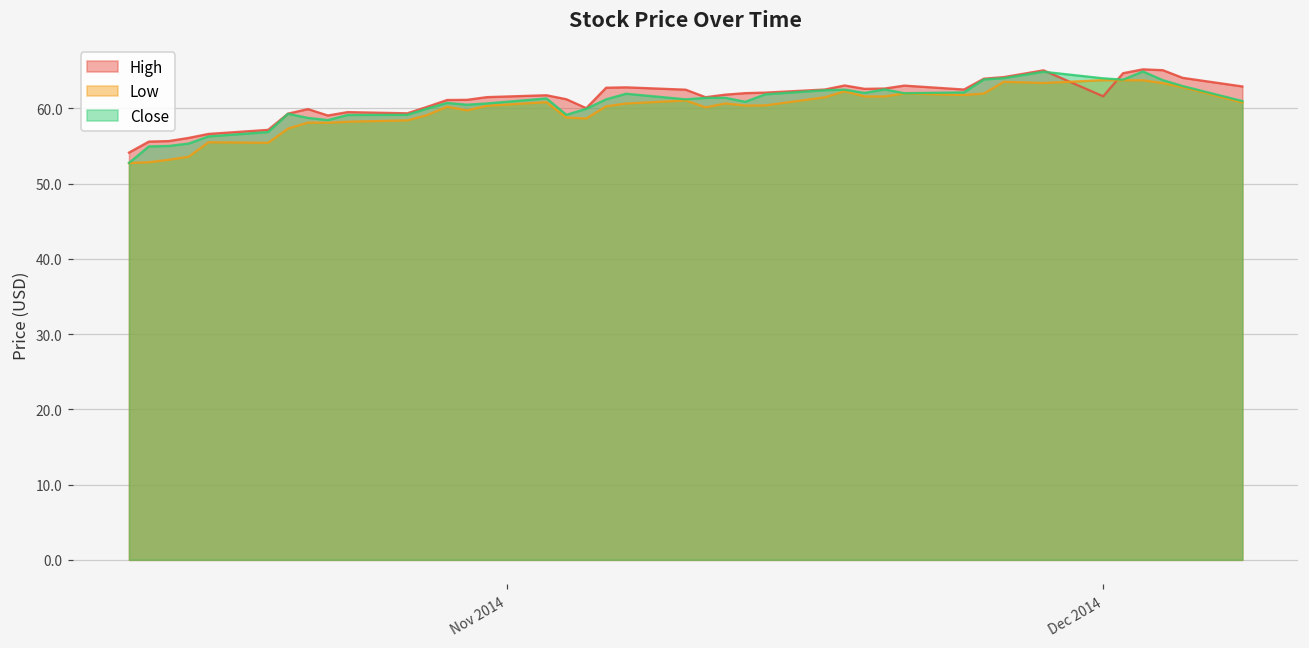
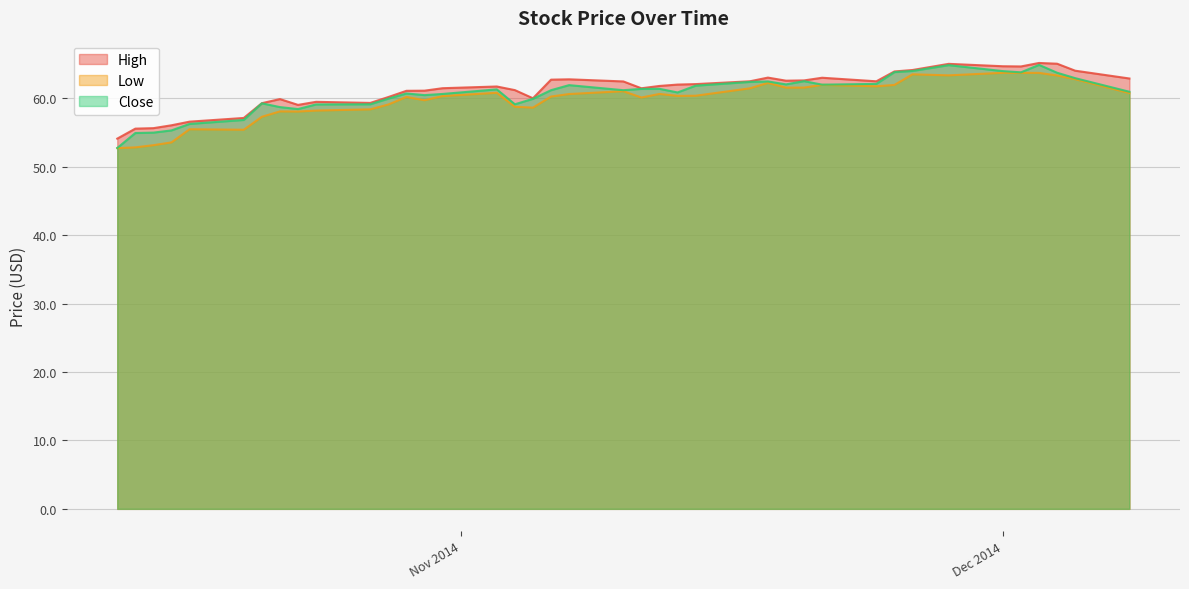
High, Dec 2014: 62 -> 65
